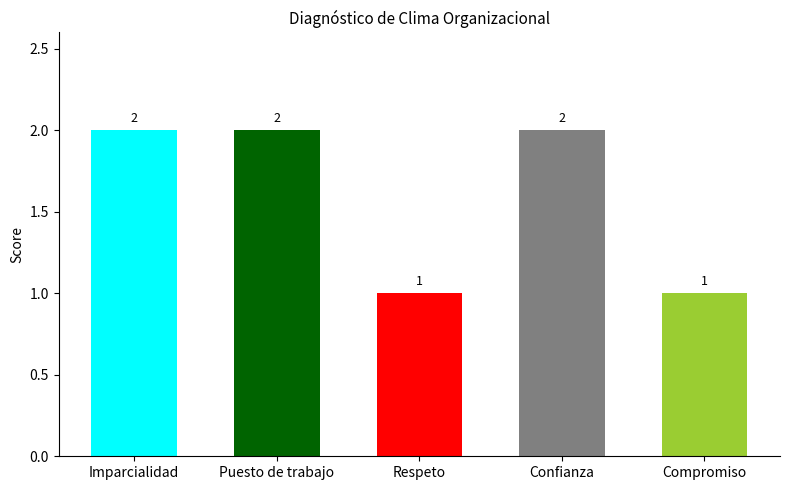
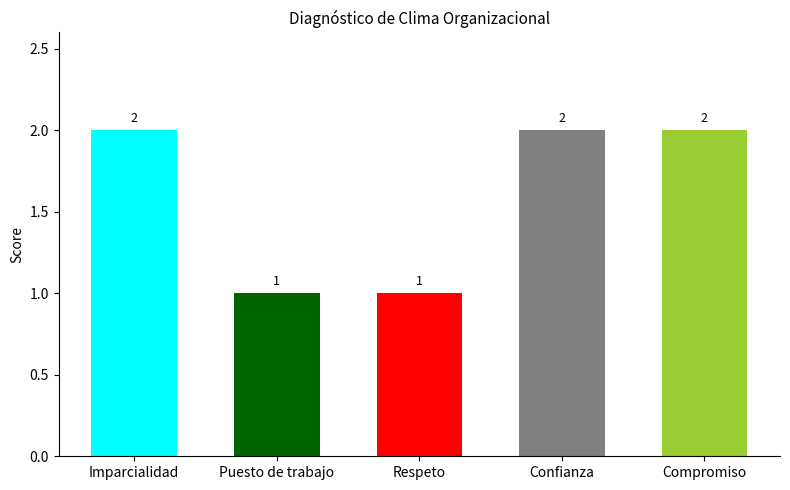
Puesto de trabajo: 2 -> 1
Compromiso: 1 -> 2
